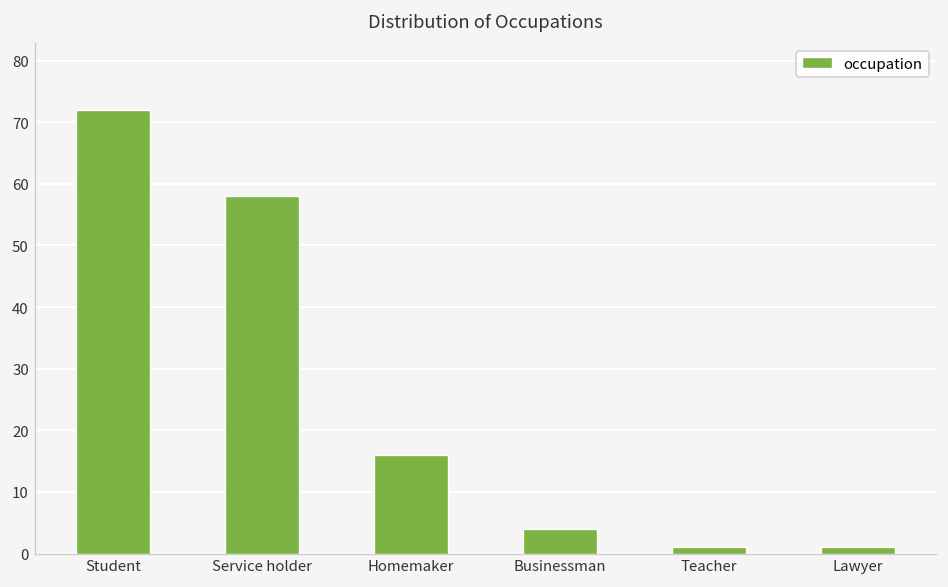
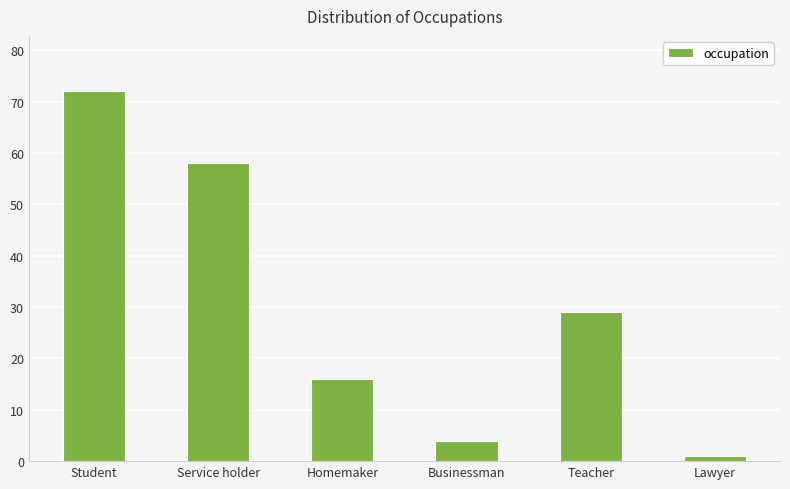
Teacher: 1 -> 29
